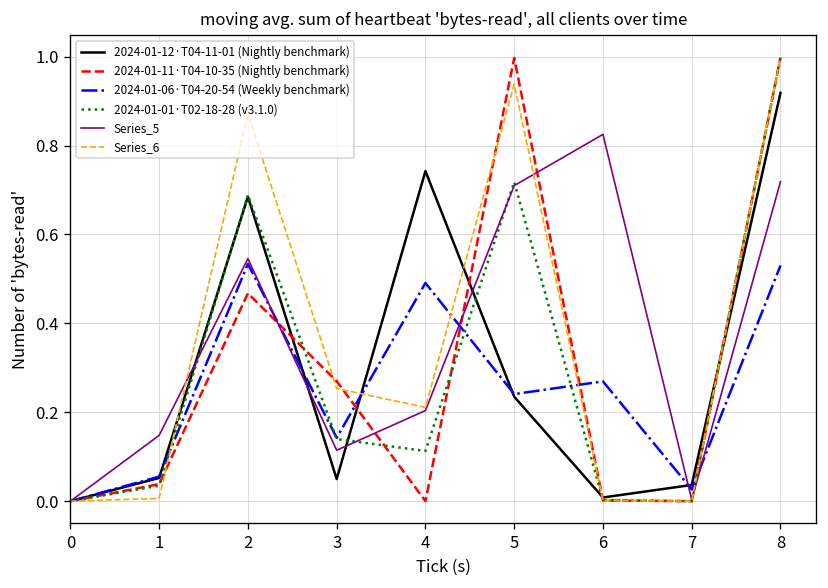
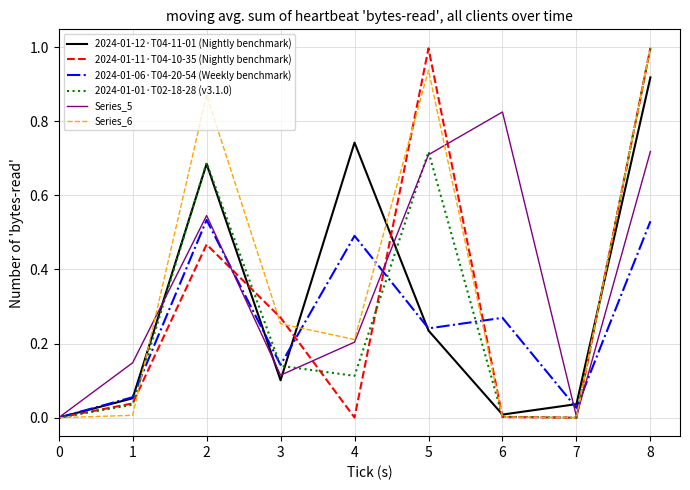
2024-01-12·T04-11-01 (Nightly benchmark), 3: 0.05 -> 0.10
